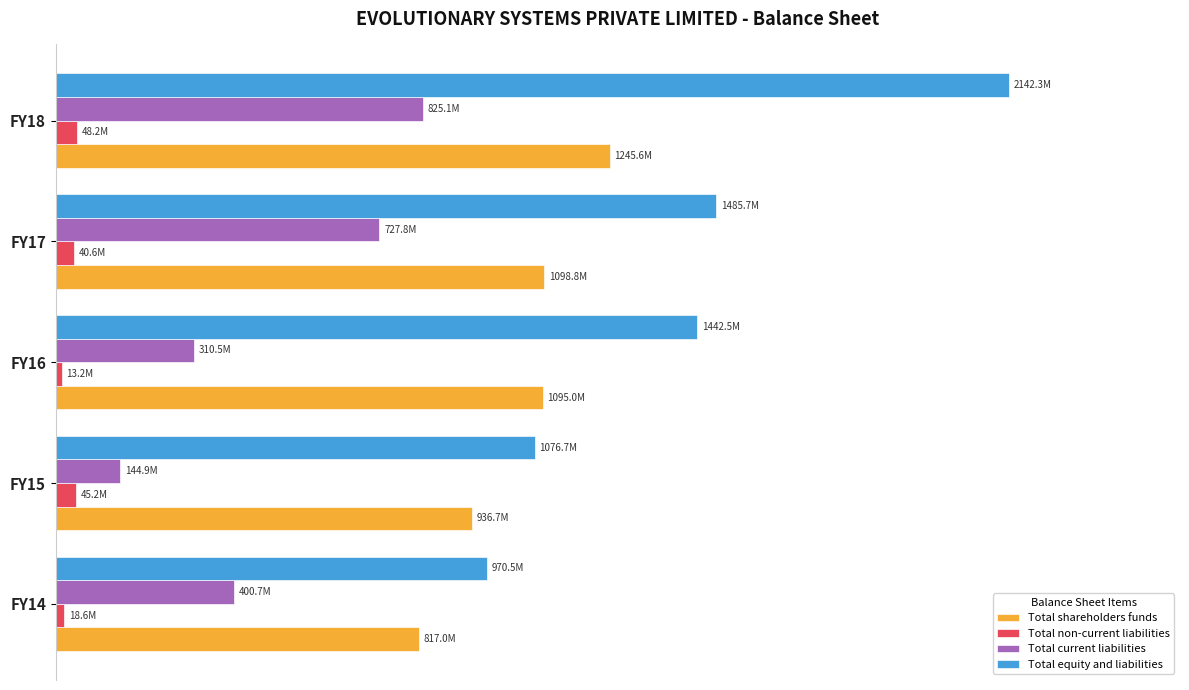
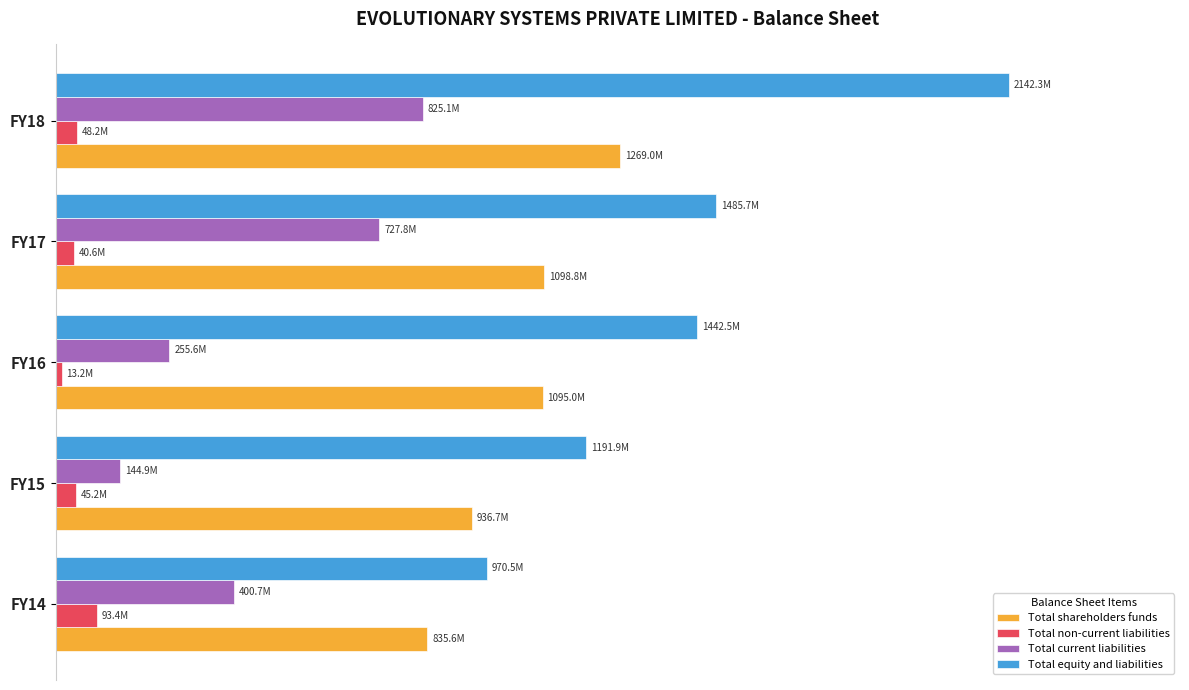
Total shareholders funds, FY18: 1245.6M -> 1269.0M
Total current liabilities, FY16: 310.5M -> 255.6M
Total equity and liabilities, FY15: 1076.7M -> 1191.9M
Total non-current liabilities, FY14: 18.6M -> 93.4M
Total shareholders funds, FY14: 817.0M -> 835.6M
